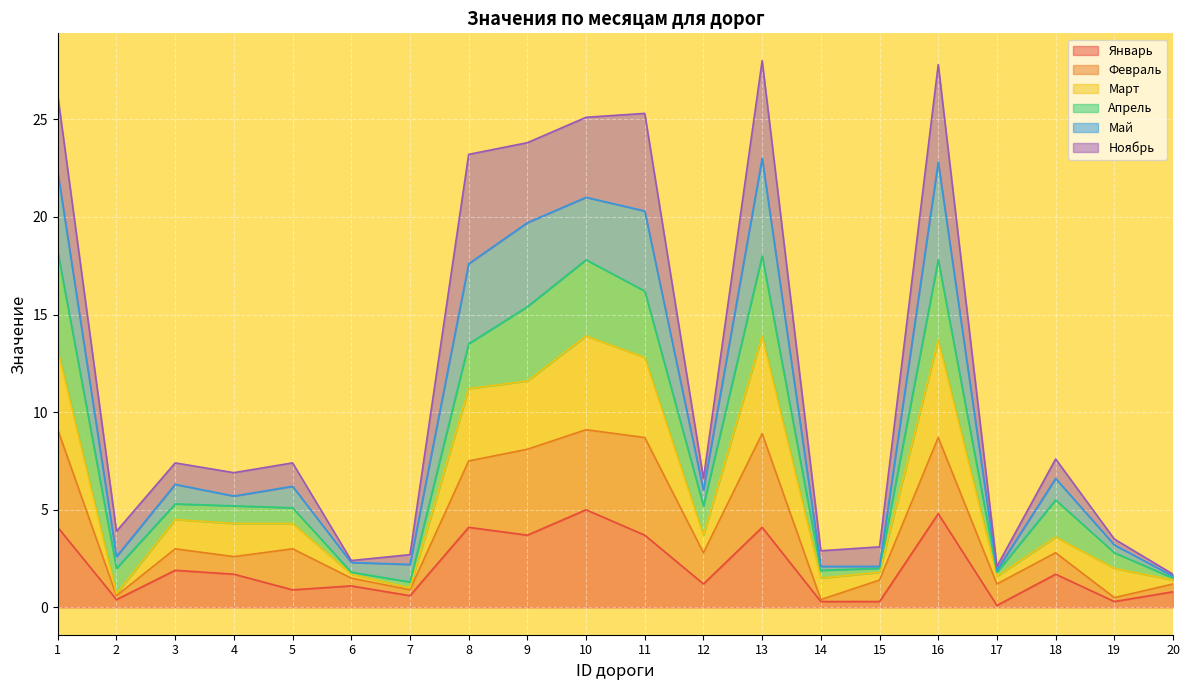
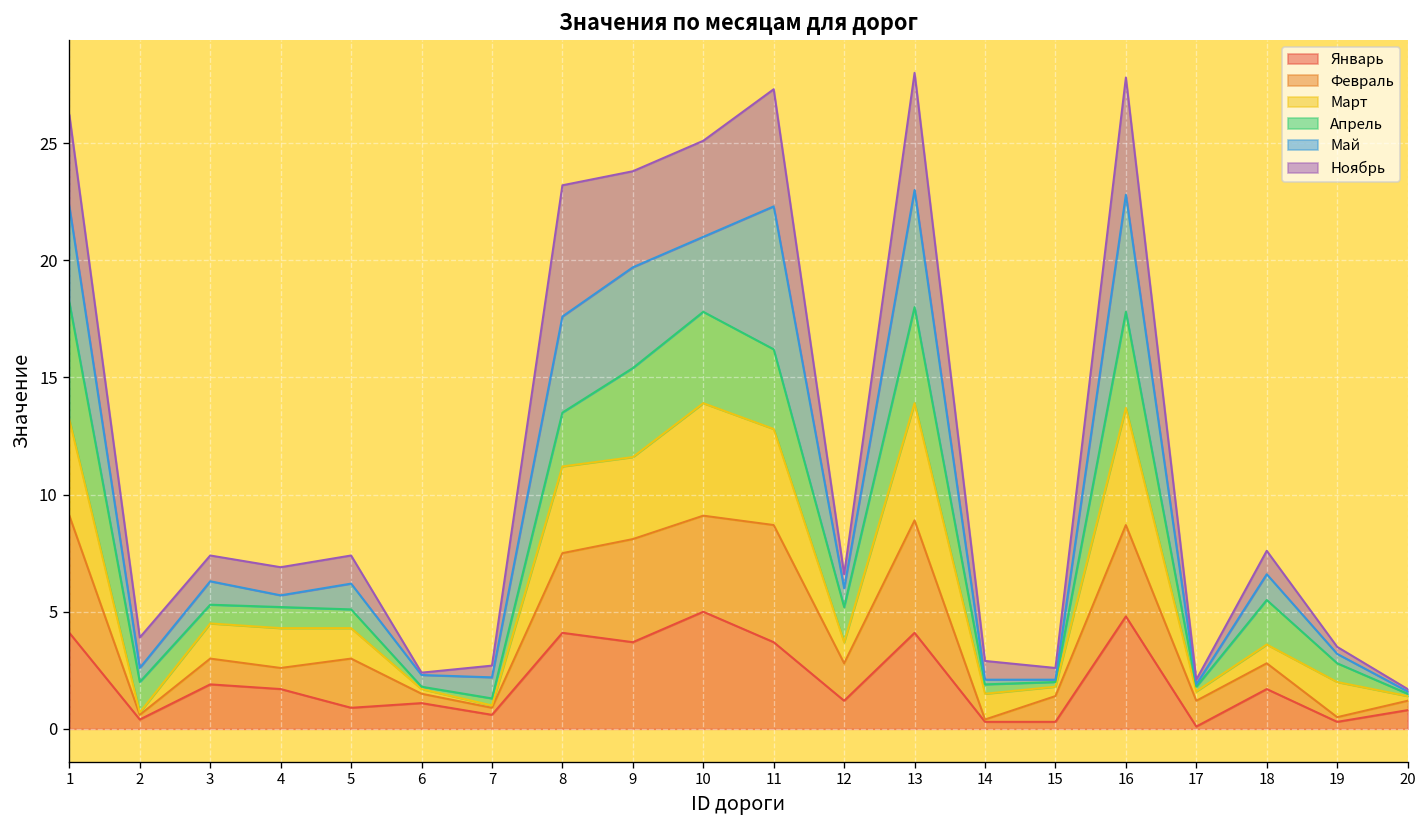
Май, 11: 4.1 -> 6.1
Ноябрь, 15: 1.0 -> 0.5
